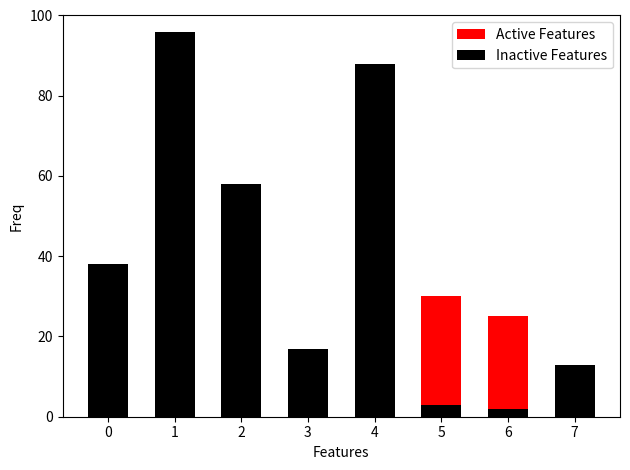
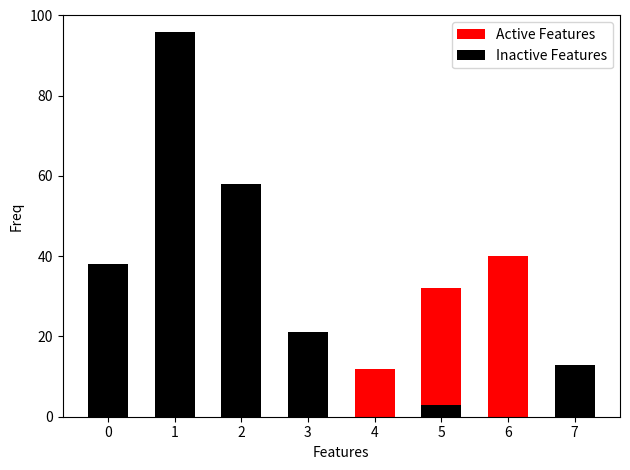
Inactive Features, 3: 17 -> 21
Inactive Features, 4: 88 -> 0
Active Features, 5: 30 -> 32
Active Features, 6: 25 -> 40
Inactive Features, 6: 2 -> 0
